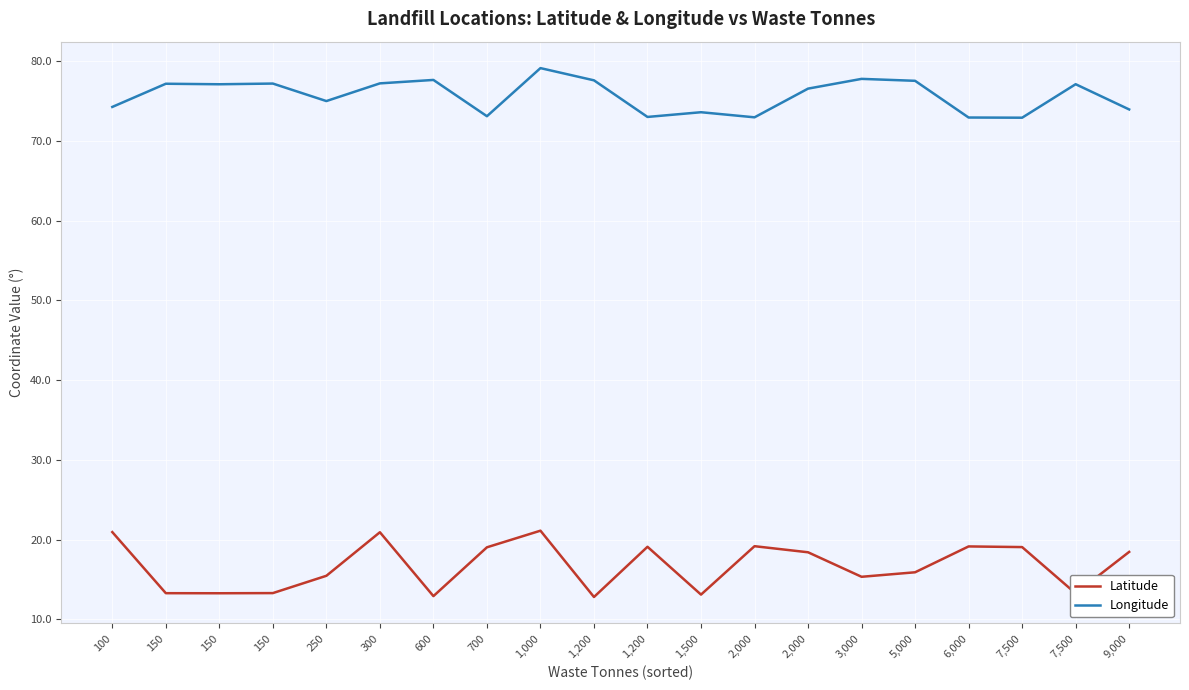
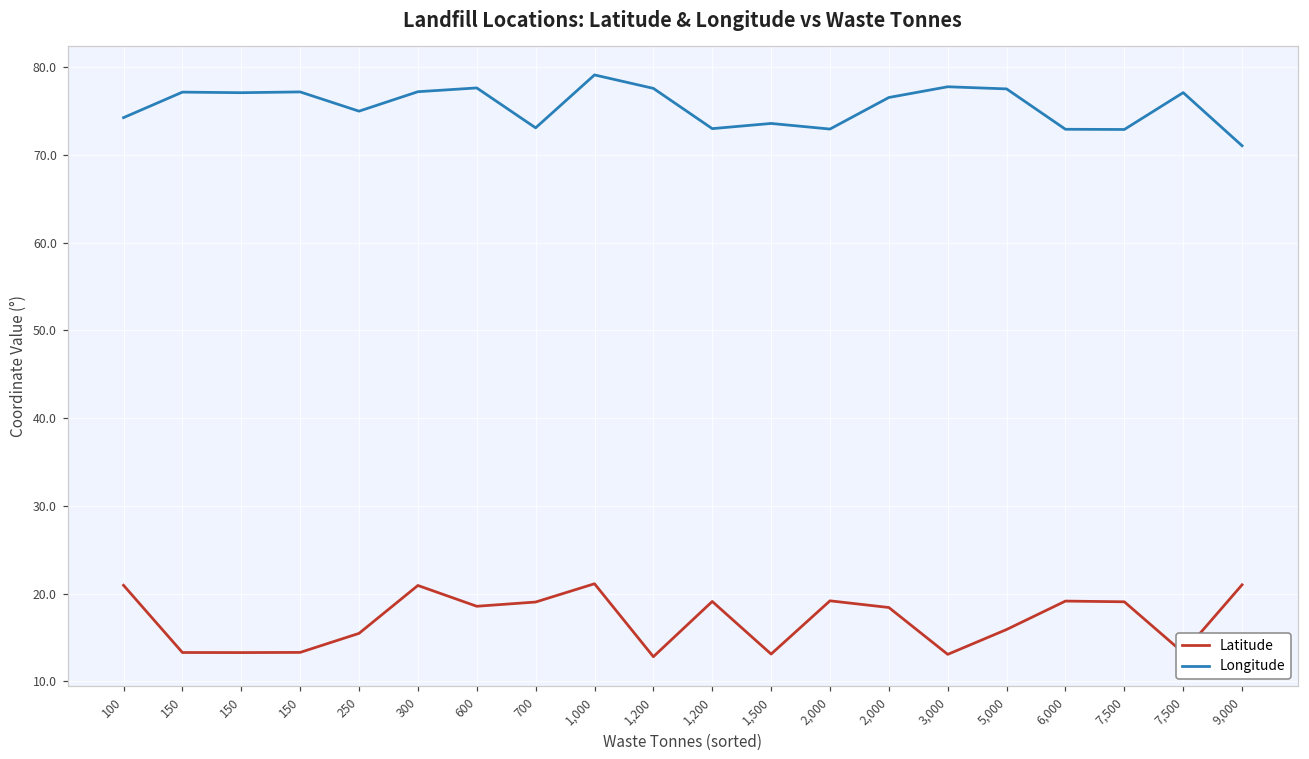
Latitude, 600: 13 -> 19
Latitude, 3,000: 15 -> 13
Latitude, 9,000: 18 -> 21
Longitude, 9,000: 74 -> 71
